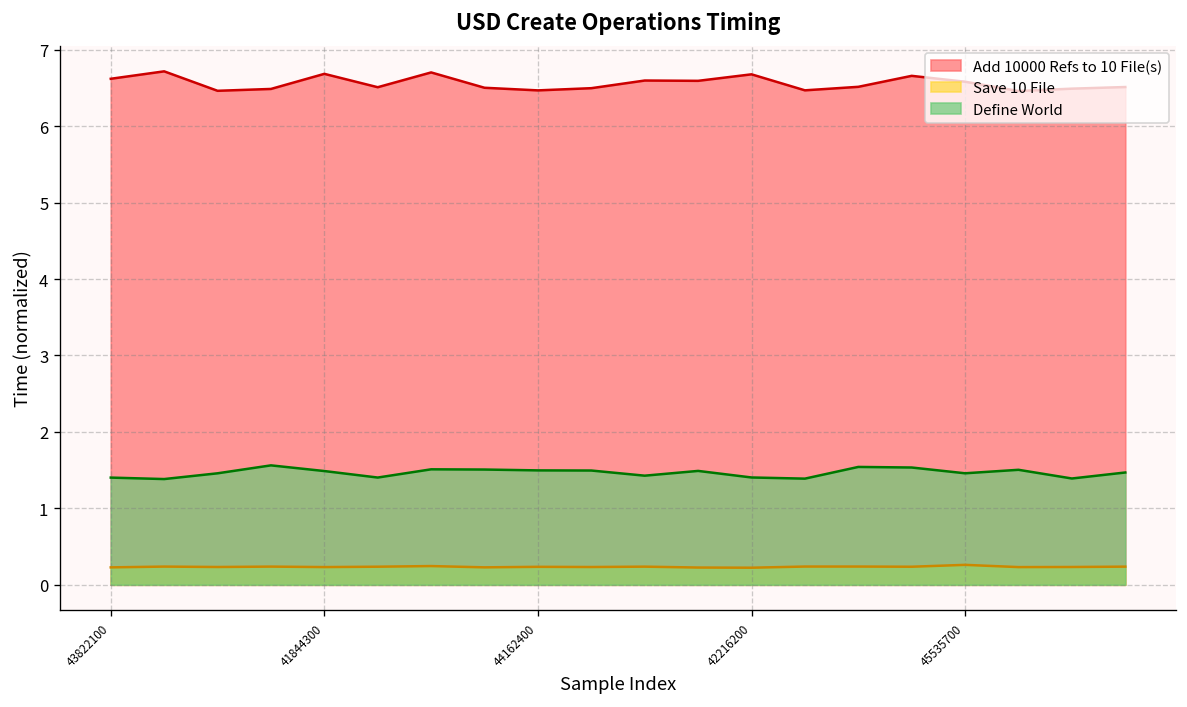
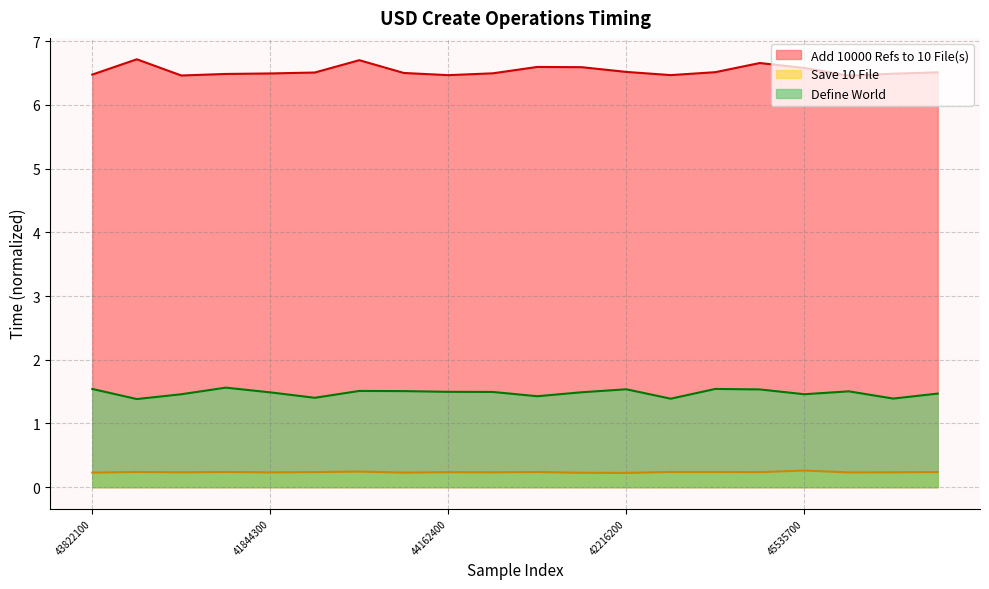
Add 10000 Refs to 10 File(s), 43822100: 6.6 -> 6.5
Define World, 43822100: 1.4 -> 1.5
Add 10000 Refs to 10 File(s), 41844300: 6.7 -> 6.5
Add 10000 Refs to 10 File(s), 42216200: 6.7 -> 6.5
Define World, 42216200: 1.4 -> 1.5
